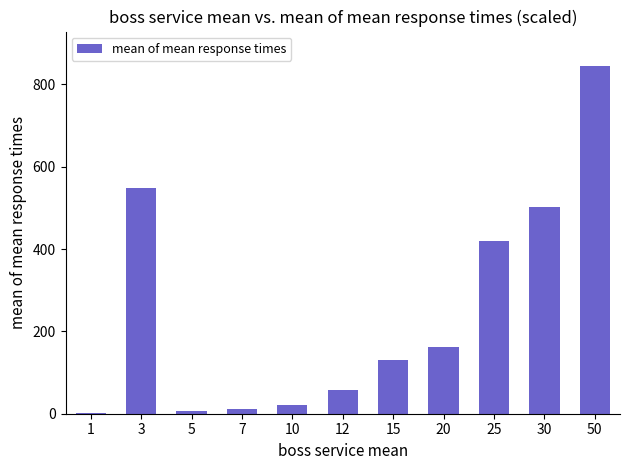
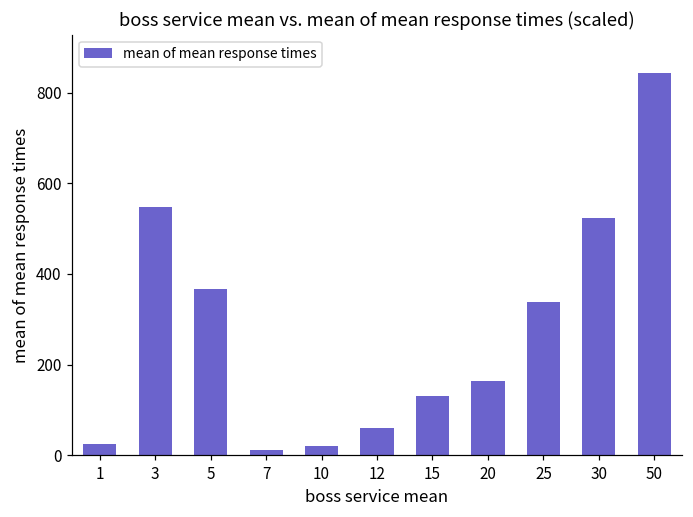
1: 0 -> 20
5: 10 -> 370
25: 420 -> 340
30: 500 -> 520
